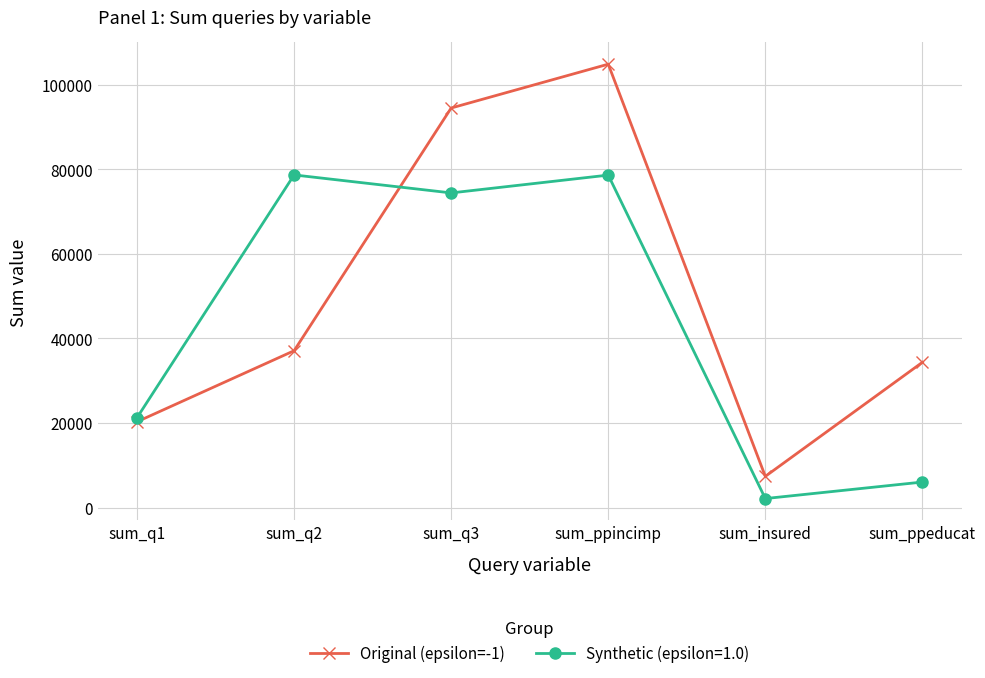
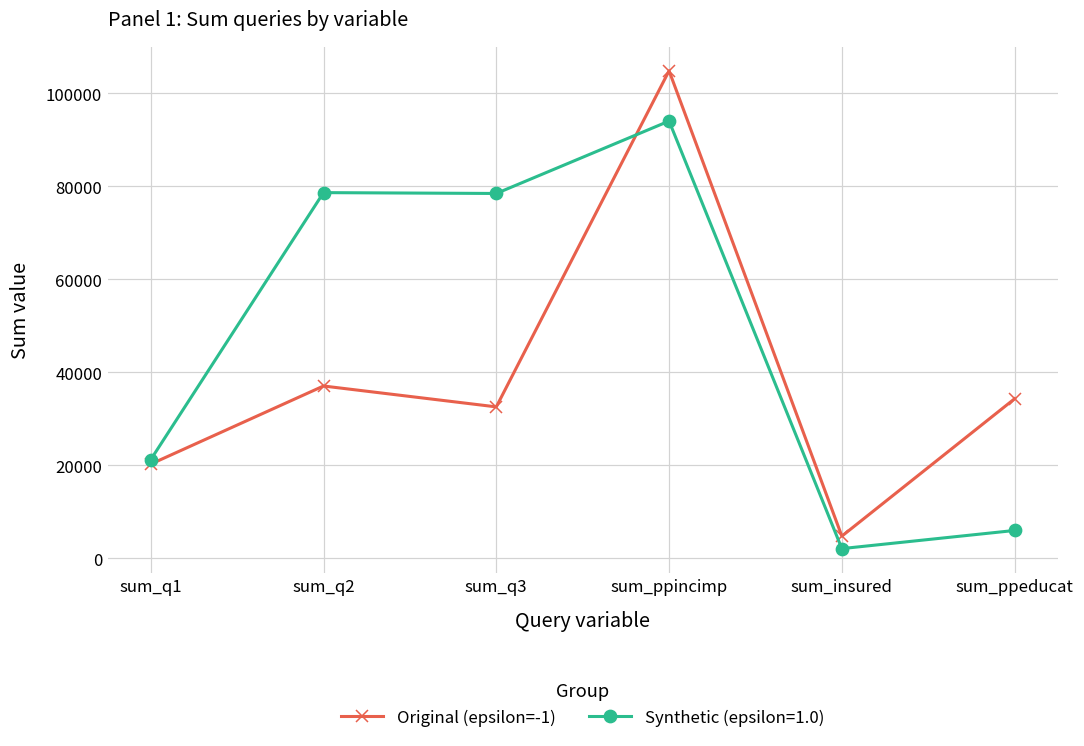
Original (epsilon=-1), sum_q3: 95000 -> 33000
Synthetic (epsilon=1.0), sum_q3: 74000 -> 78000
Synthetic (epsilon=1.0), sum_ppincimp: 79000 -> 94000
Original (epsilon=-1), sum_insured: 7000 -> 5000
